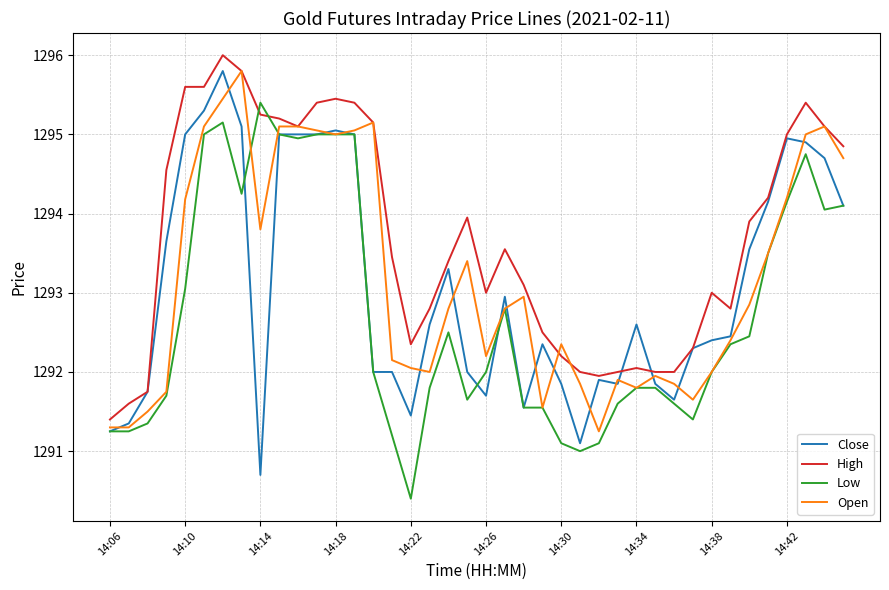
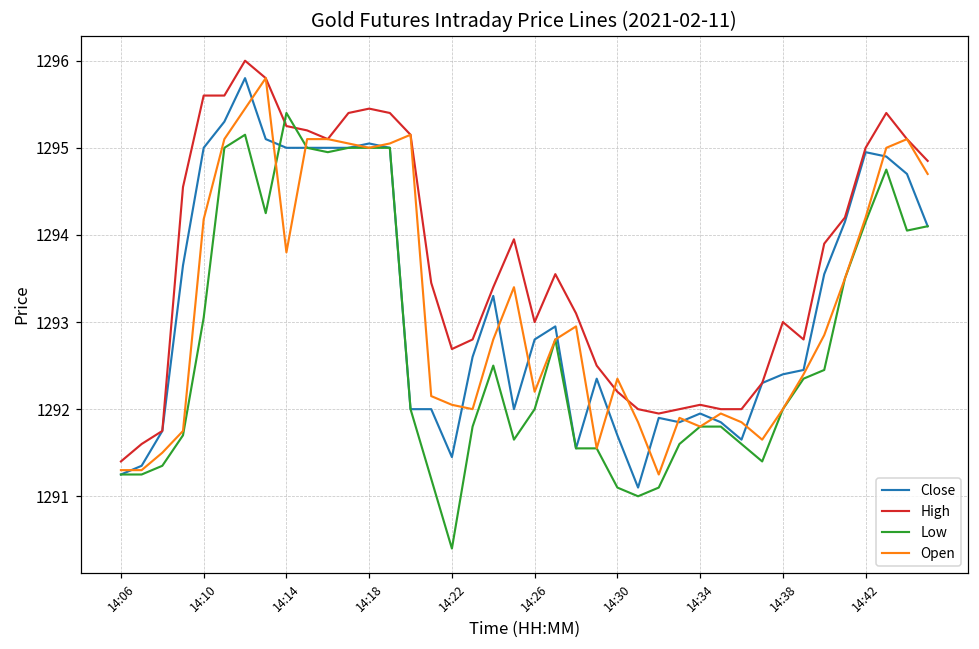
Close, 14:14: 1290.7 -> 1295.0
High, 14:22: 1292.4 -> 1292.7
Close, 14:26: 1291.7 -> 1292.8
Close, 14:30: 1291.9 -> 1291.7
Close, 14:34: 1292.6 -> 1292.0
